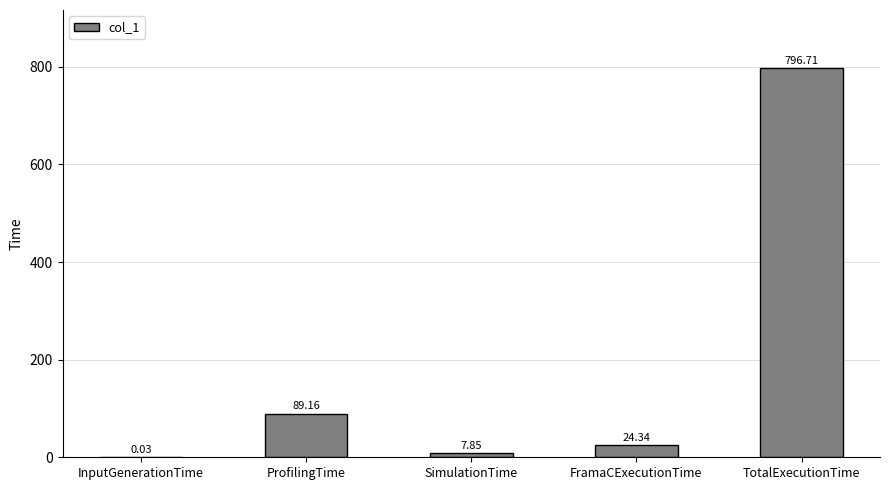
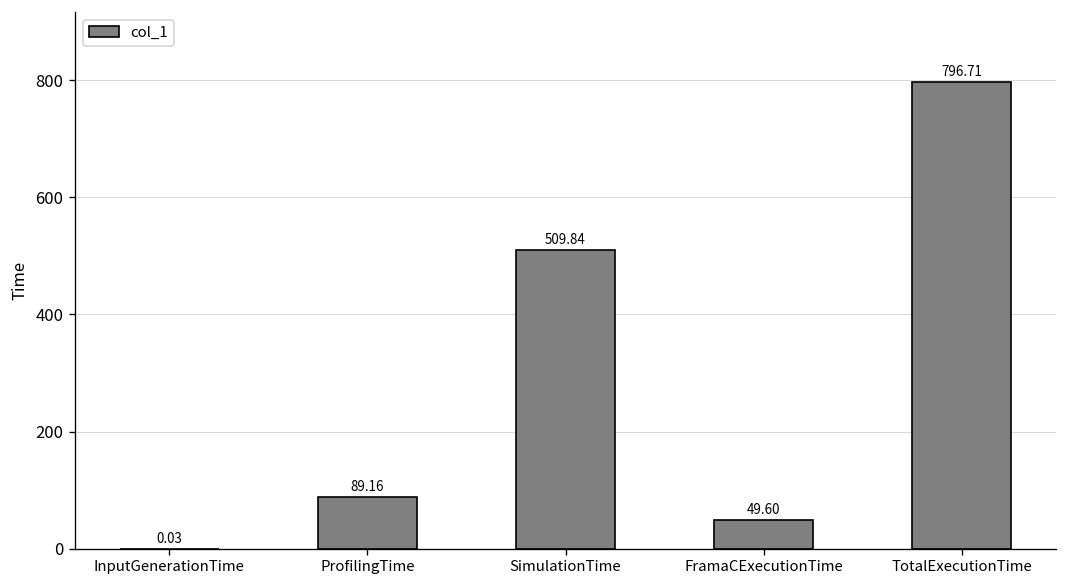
SimulationTime: 7.85 -> 509.84
FramaCExecutionTime: 24.34 -> 49.60
